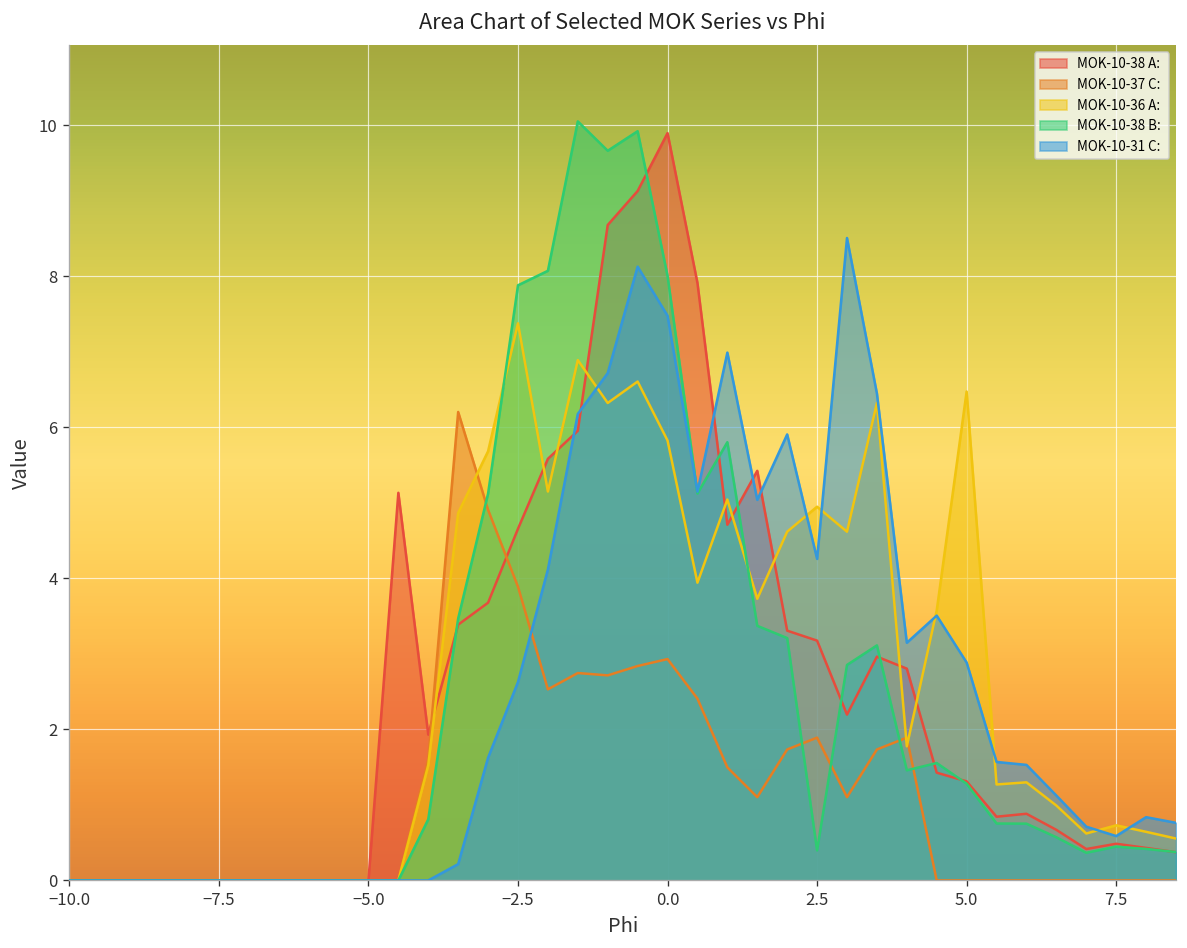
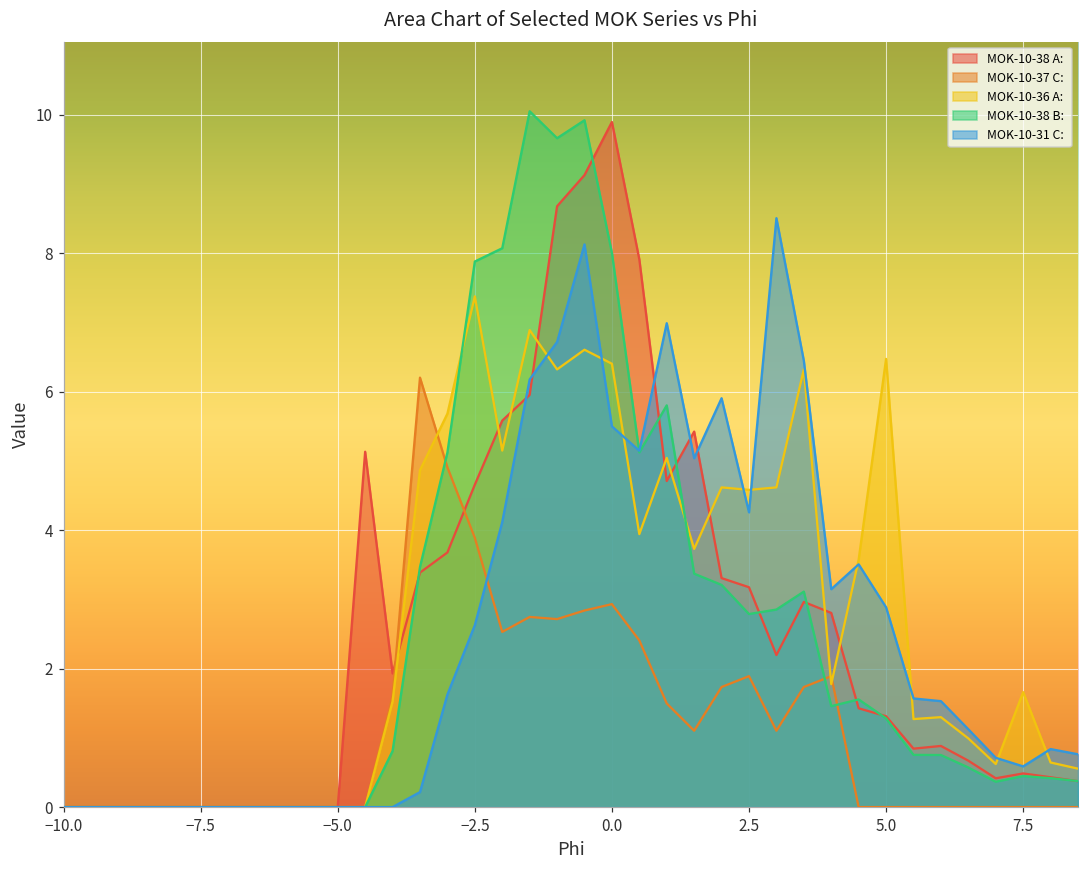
MOK-10-36 A:, 0.0: 5.8 -> 6.4
MOK-10-31 C:, 0.0: 7.5 -> 5.5
MOK-10-36 A:, 2.5: 4.9 -> 4.6
MOK-10-38 B:, 2.5: 0.4 -> 2.8
MOK-10-36 A:, 7.5: 0.7 -> 1.7
